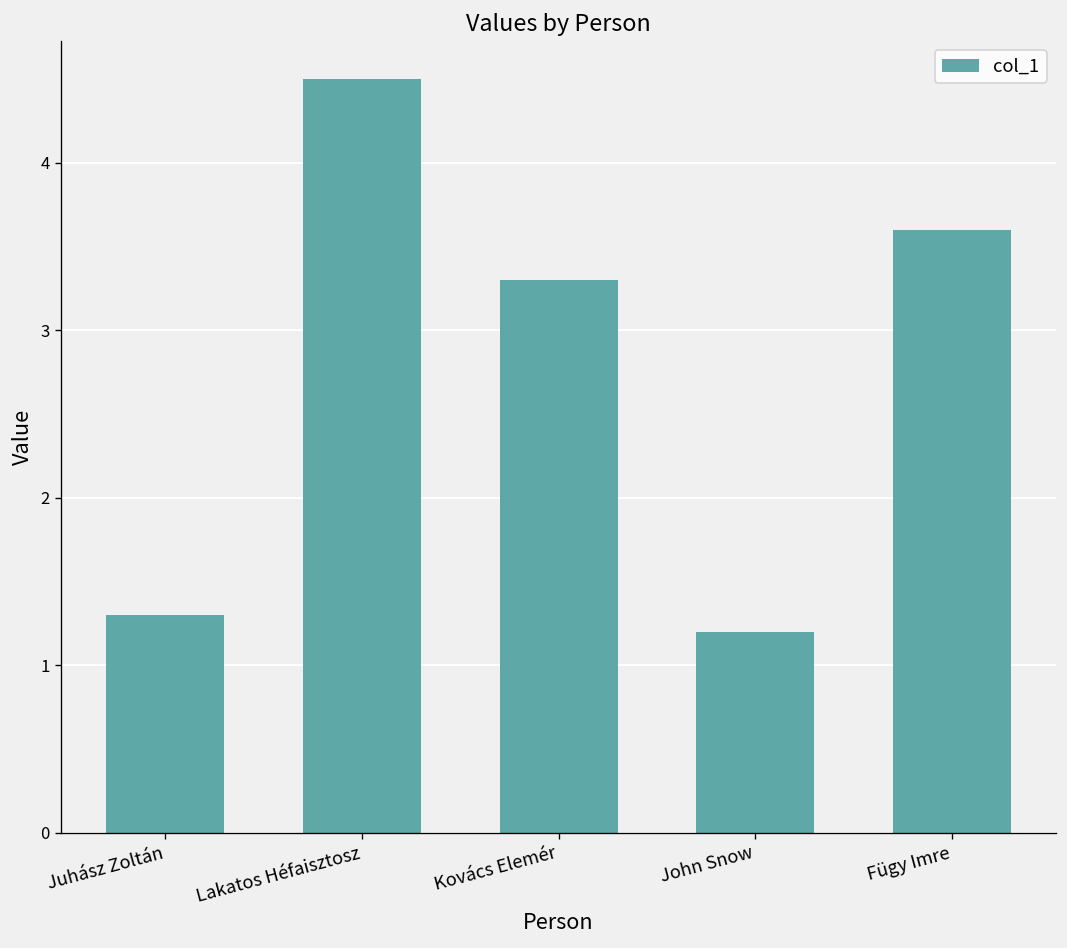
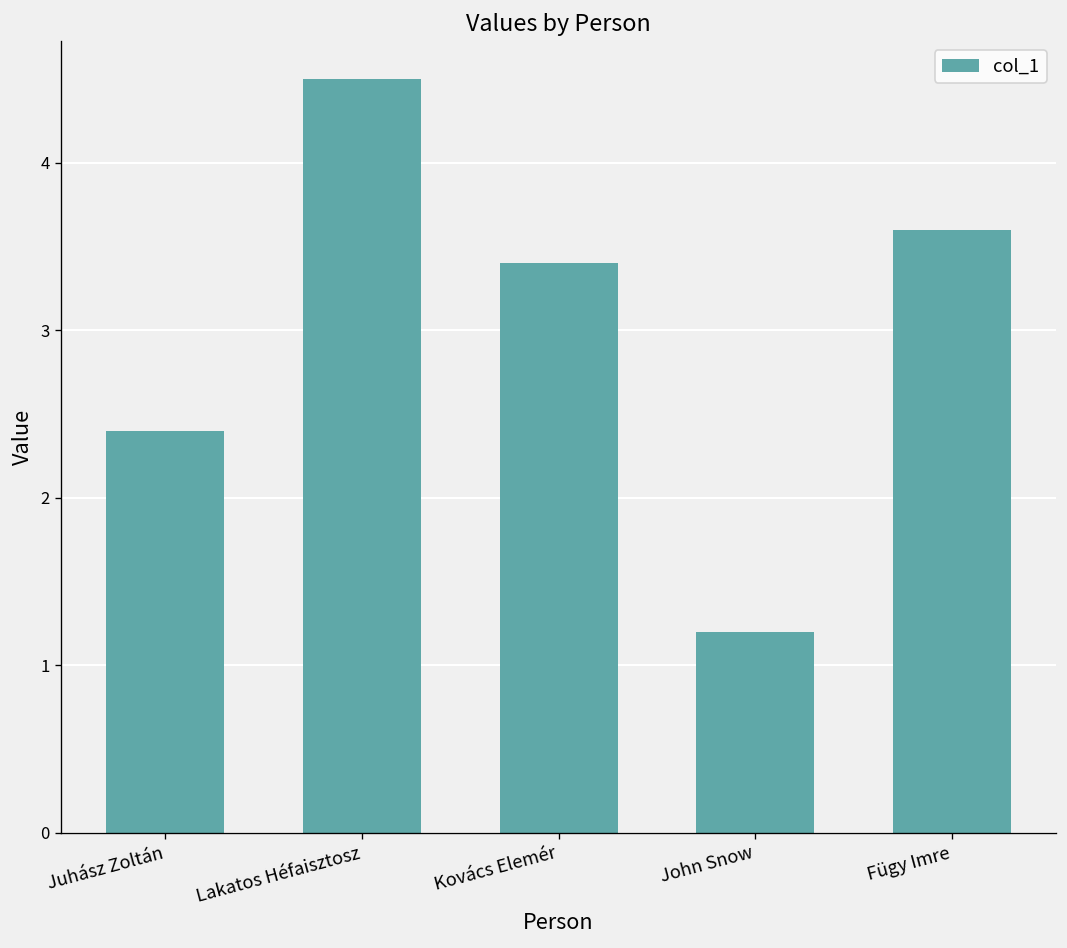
Juhász Zoltán: 1.3 -> 2.4
Kovács Elemér: 3.3 -> 3.4
